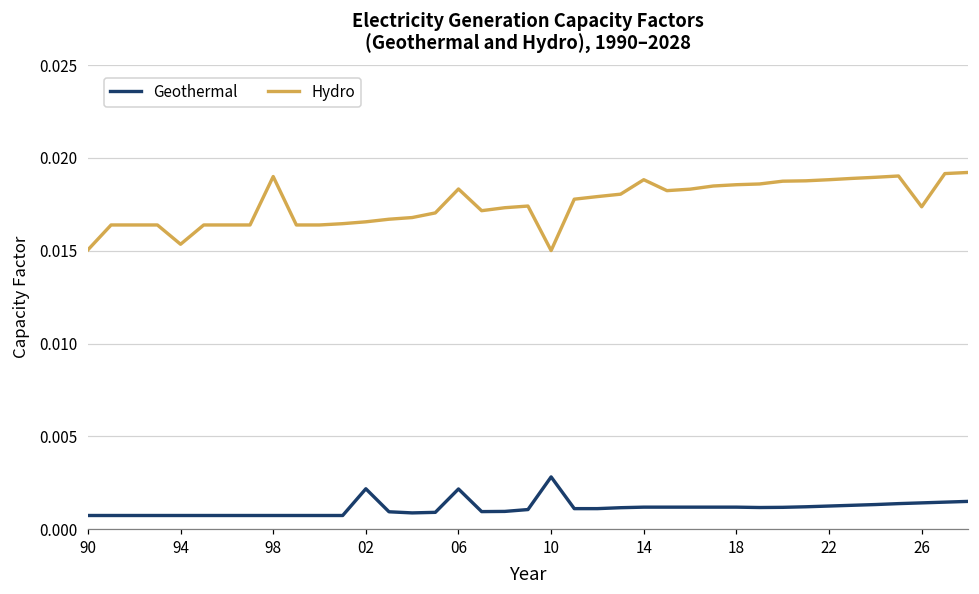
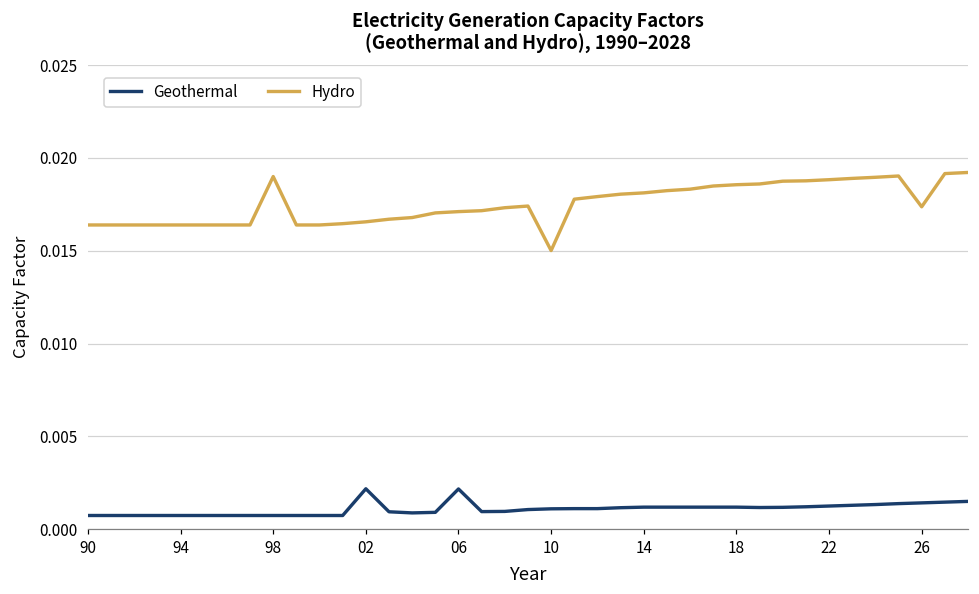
Hydro, 90: 0.0151 -> 0.0164
Hydro, 94: 0.0154 -> 0.0164
Hydro, 06: 0.0183 -> 0.0171
Geothermal, 10: 0.0028 -> 0.0011
Hydro, 14: 0.0188 -> 0.0181
